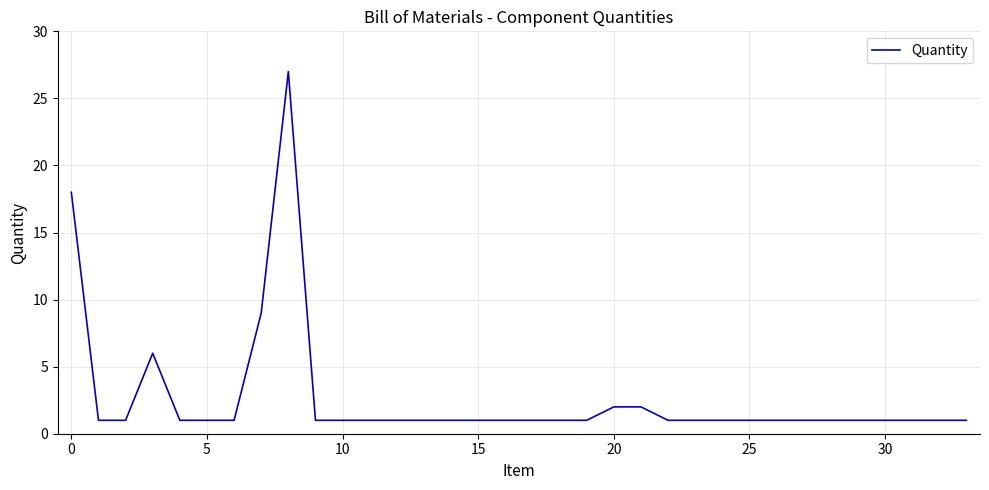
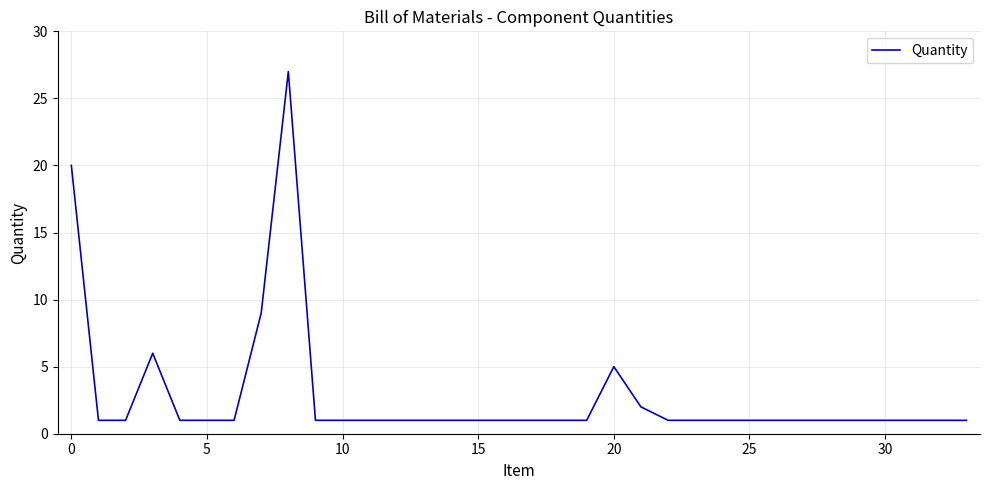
0: 18 -> 20
20: 2 -> 5
